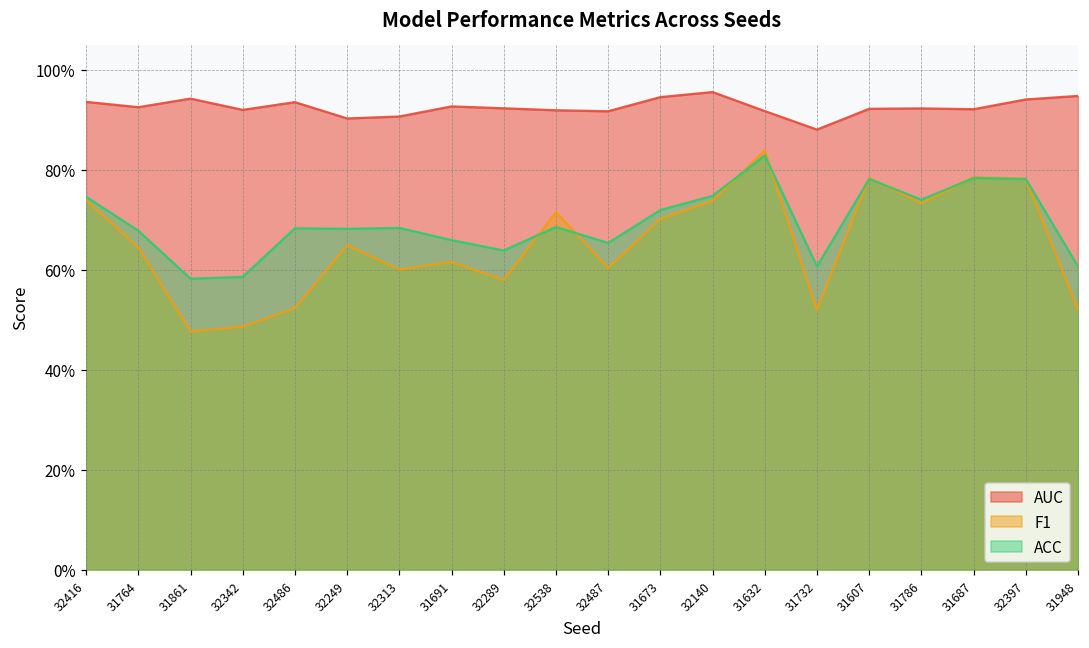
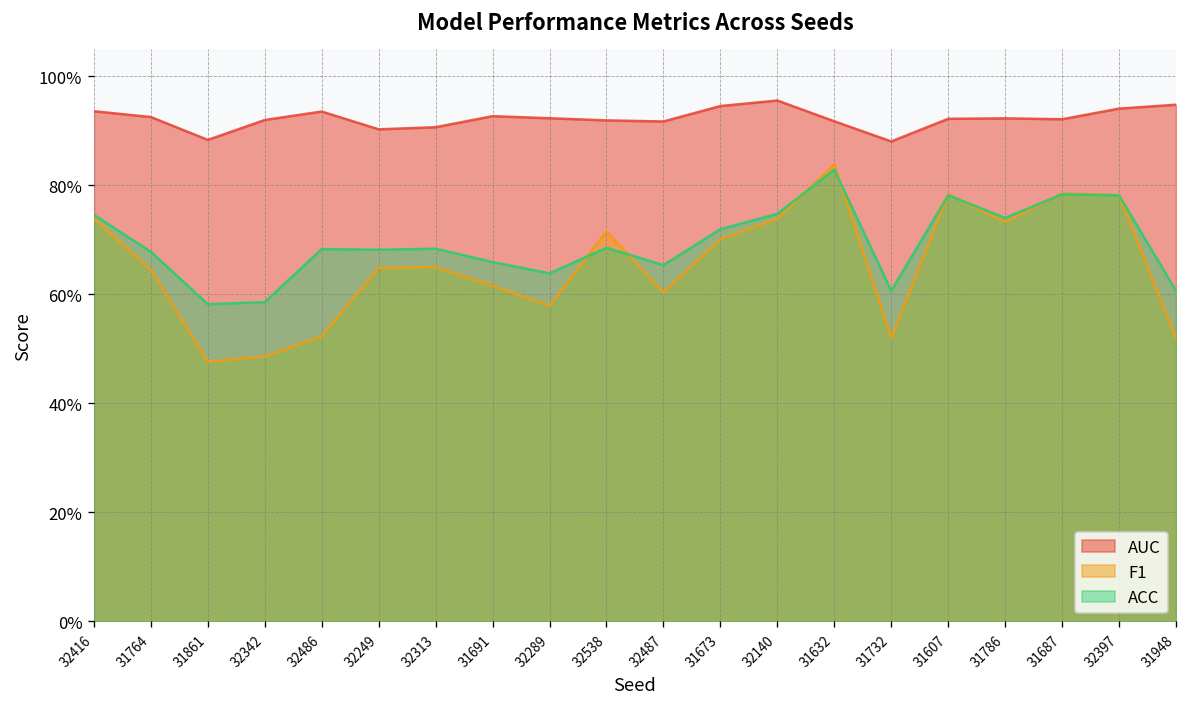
AUC, 31861: 94% -> 88%
F1, 32313: 60% -> 65%
